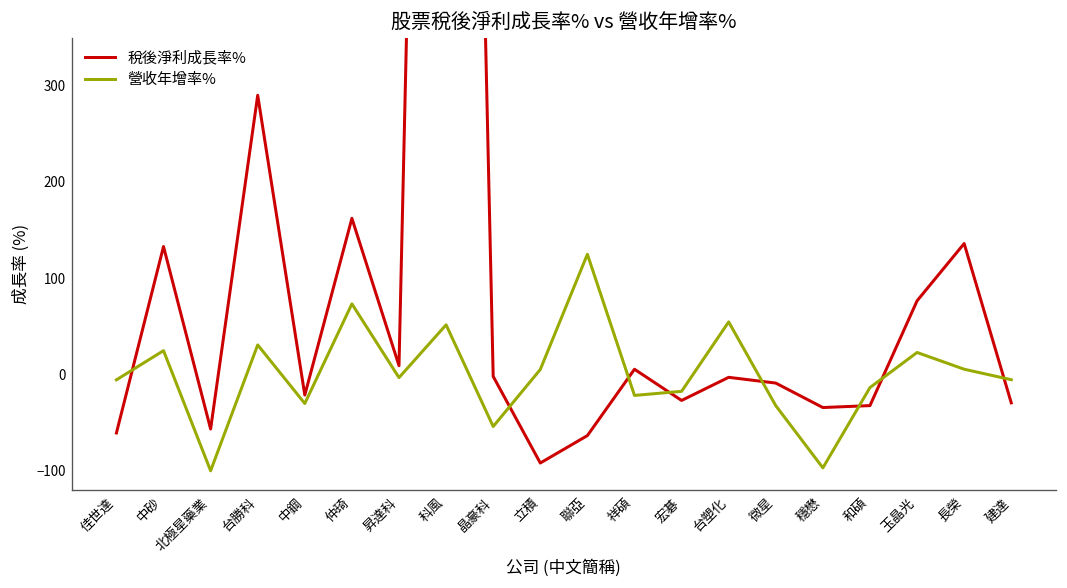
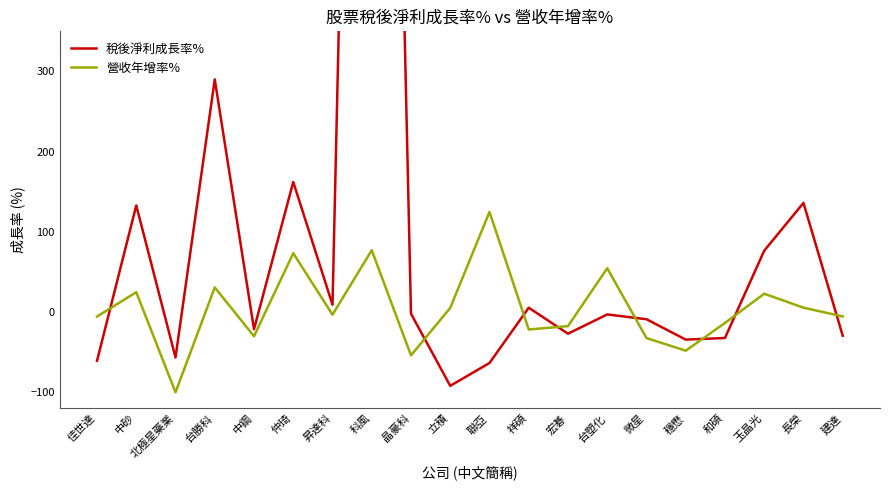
營收年增率%, 科風: 50 -> 80
營收年增率%, 穩懋: -100 -> -50
